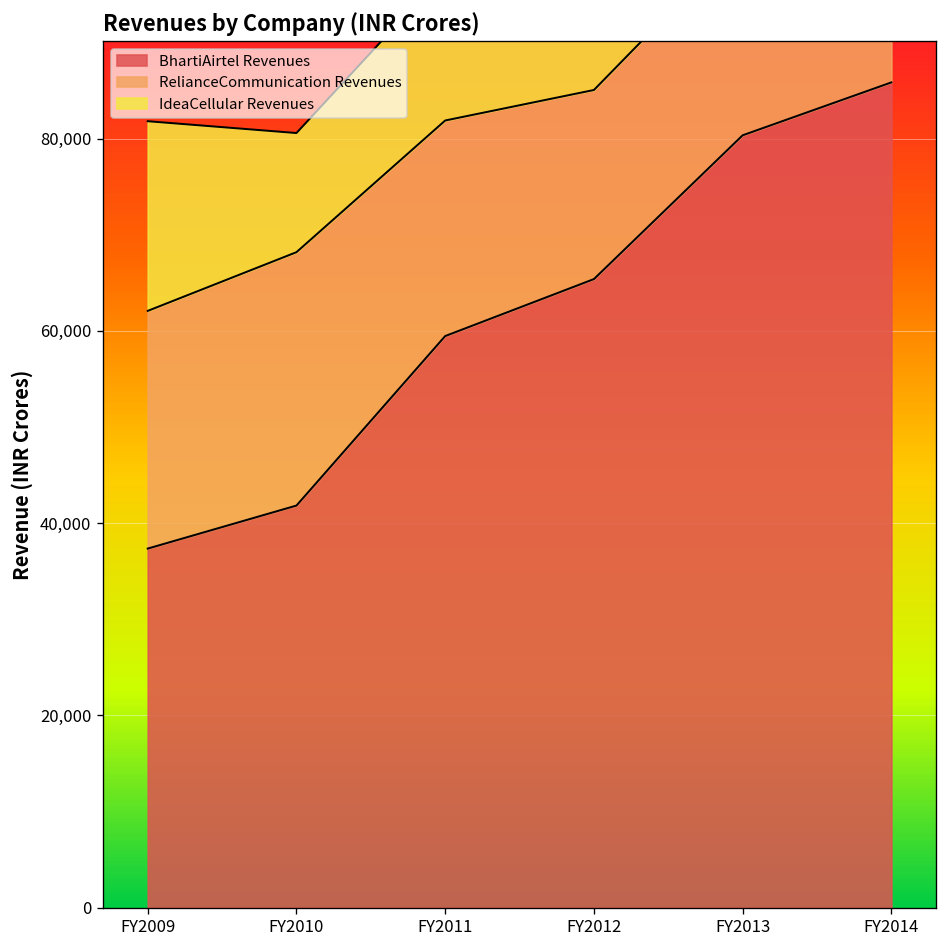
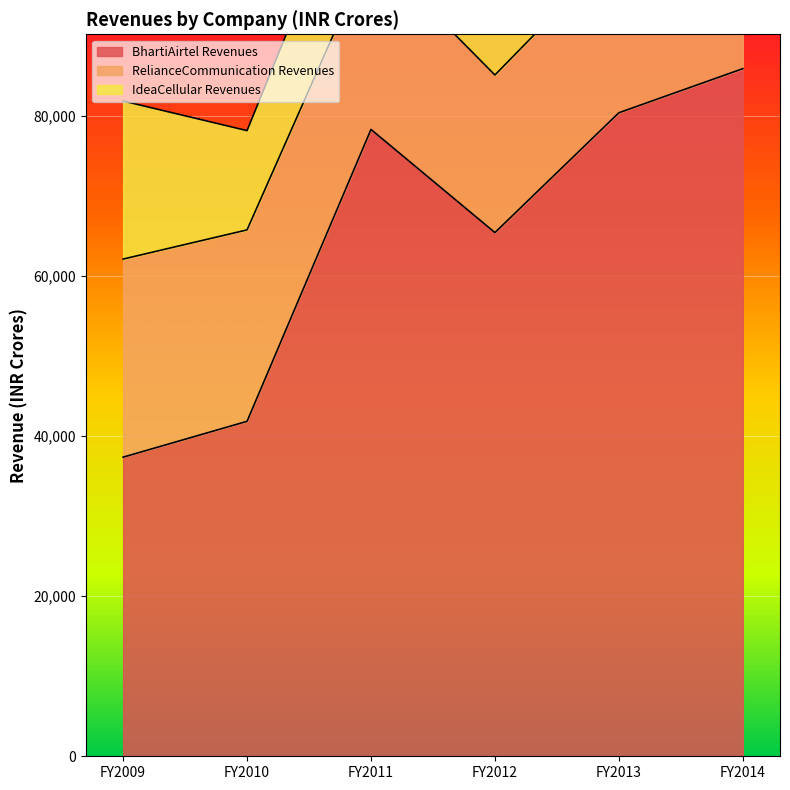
RelianceCommunication Revenues, FY2010: 26,000 -> 24,000
BhartiAirtel Revenues, FY2011: 59,000 -> 78,000
